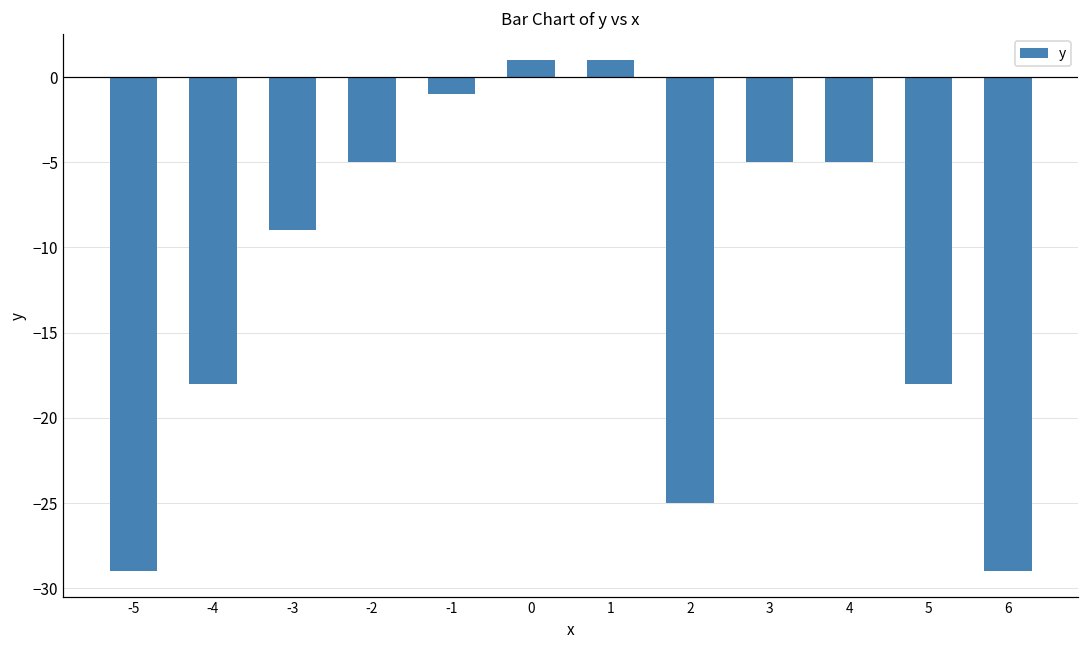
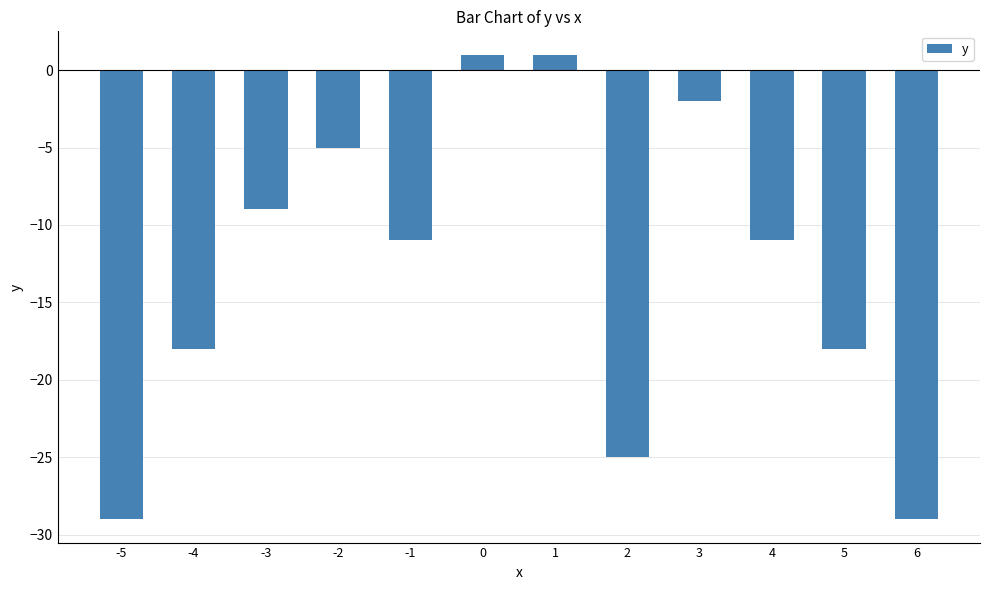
-1: -1 -> -11
3: -5 -> -2
4: -5 -> -11
